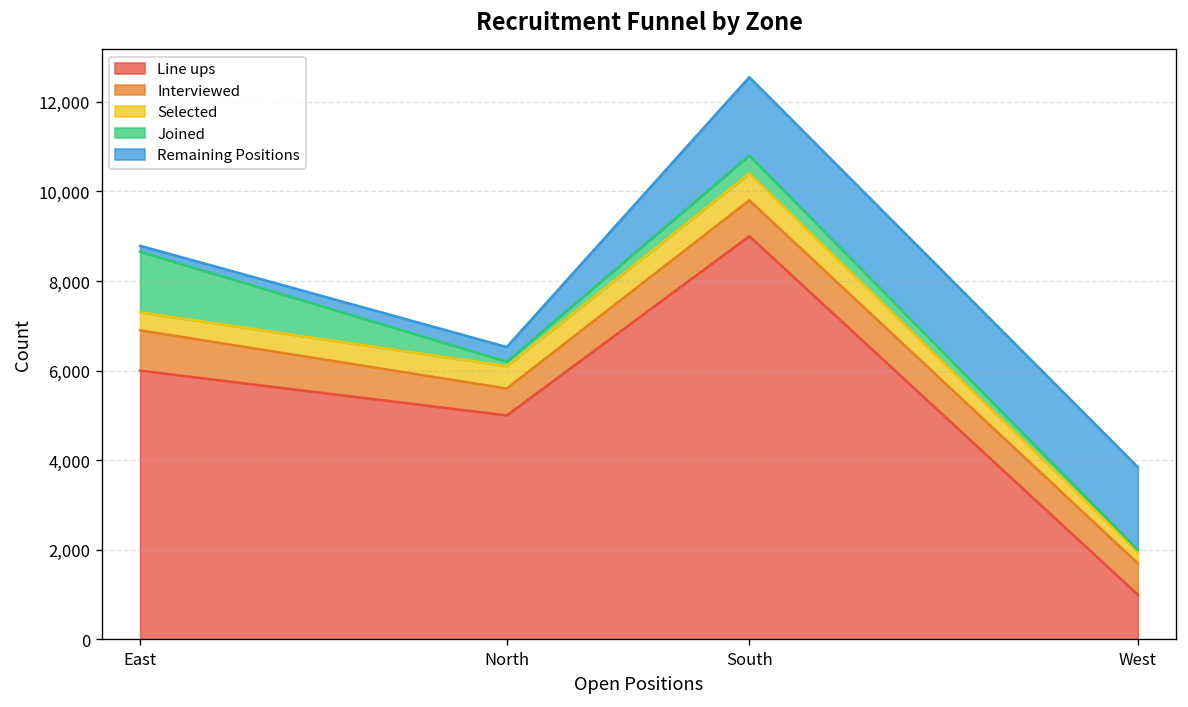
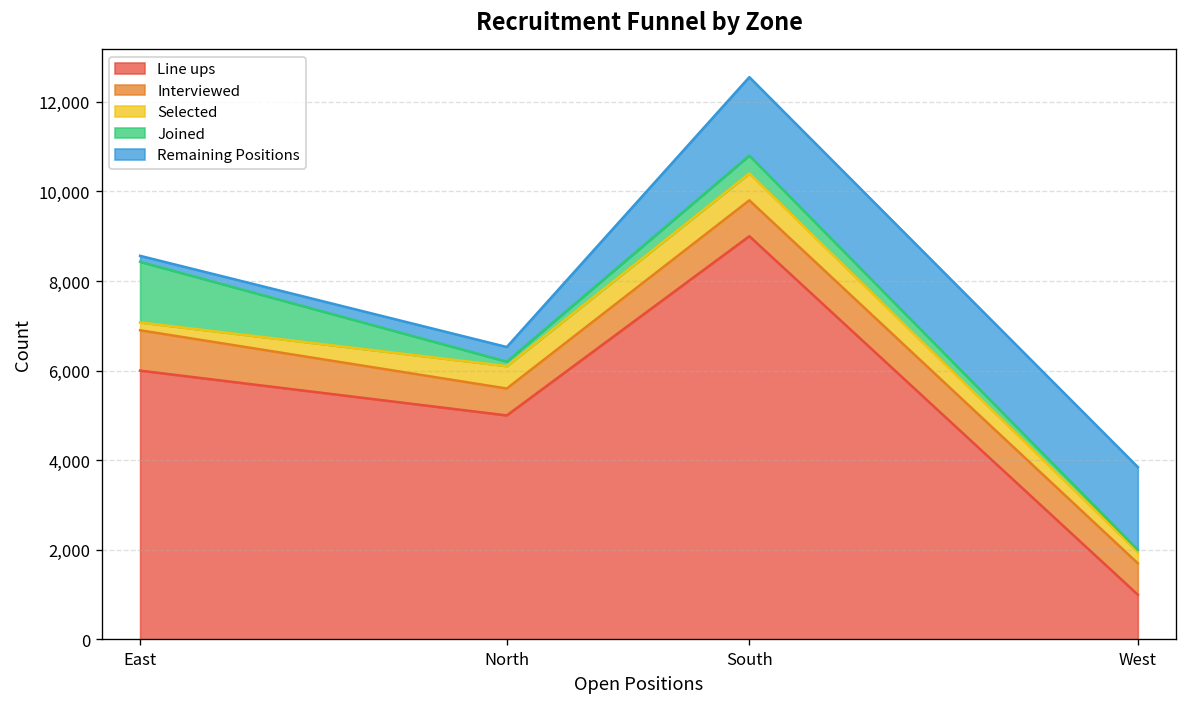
Selected, East: 400 -> 200
